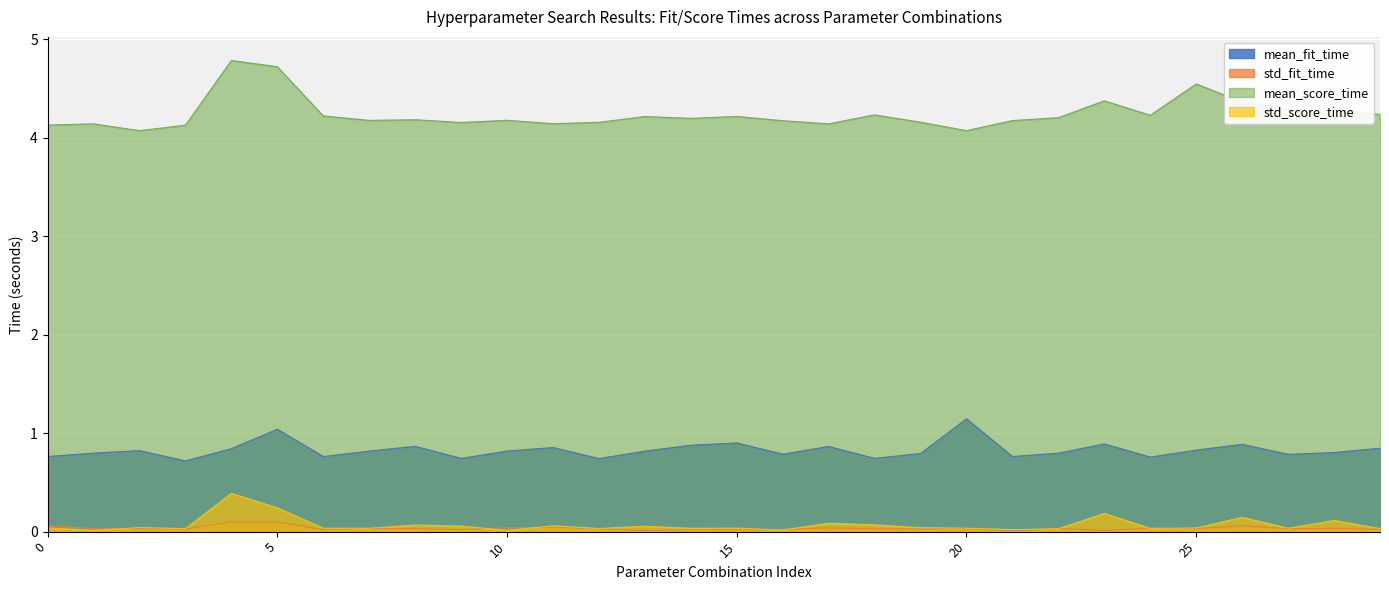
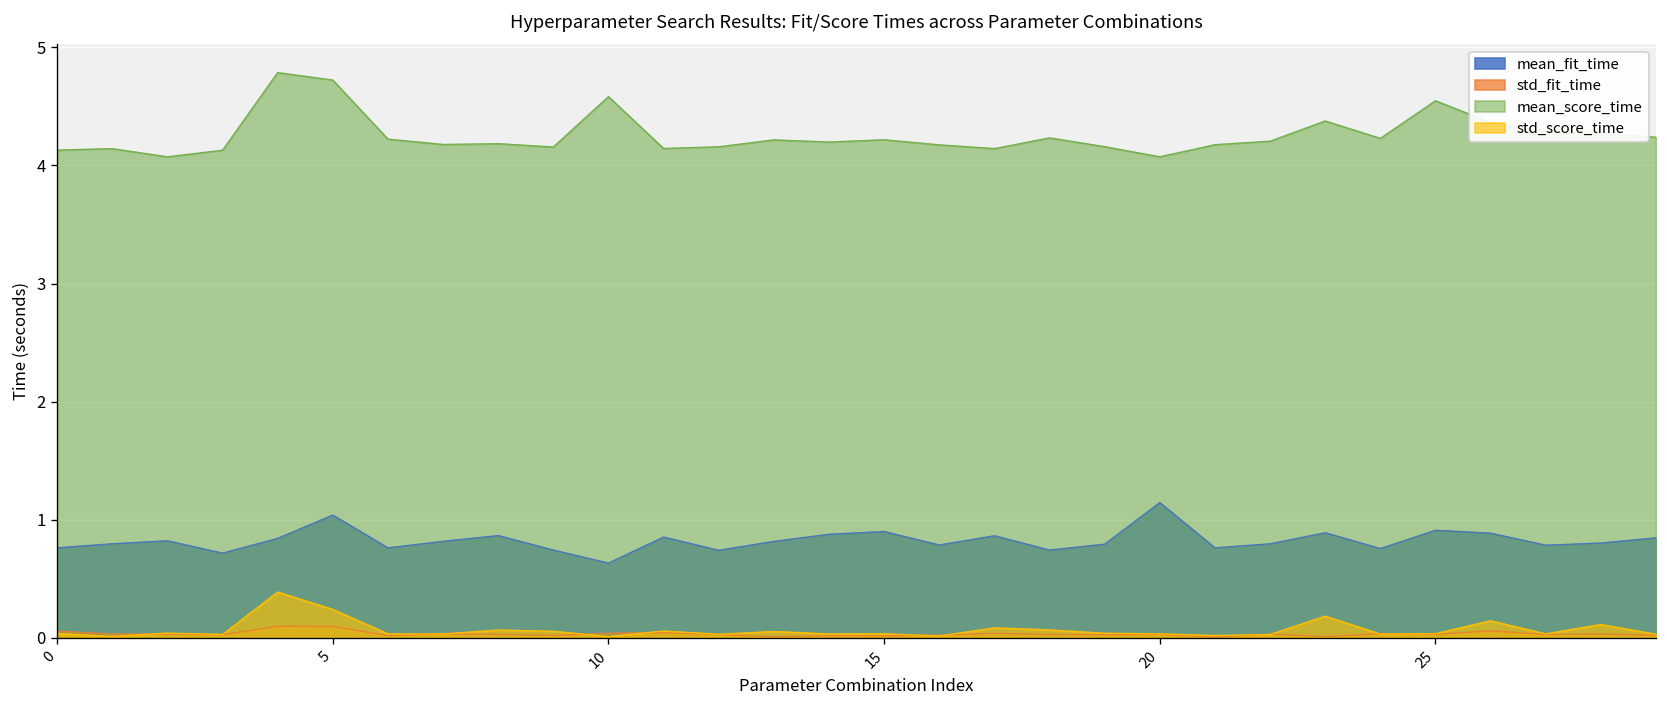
mean_fit_time, 10: 0.8 -> 0.6
mean_score_time, 10: 4.2 -> 4.6
mean_fit_time, 25: 0.8 -> 0.9
